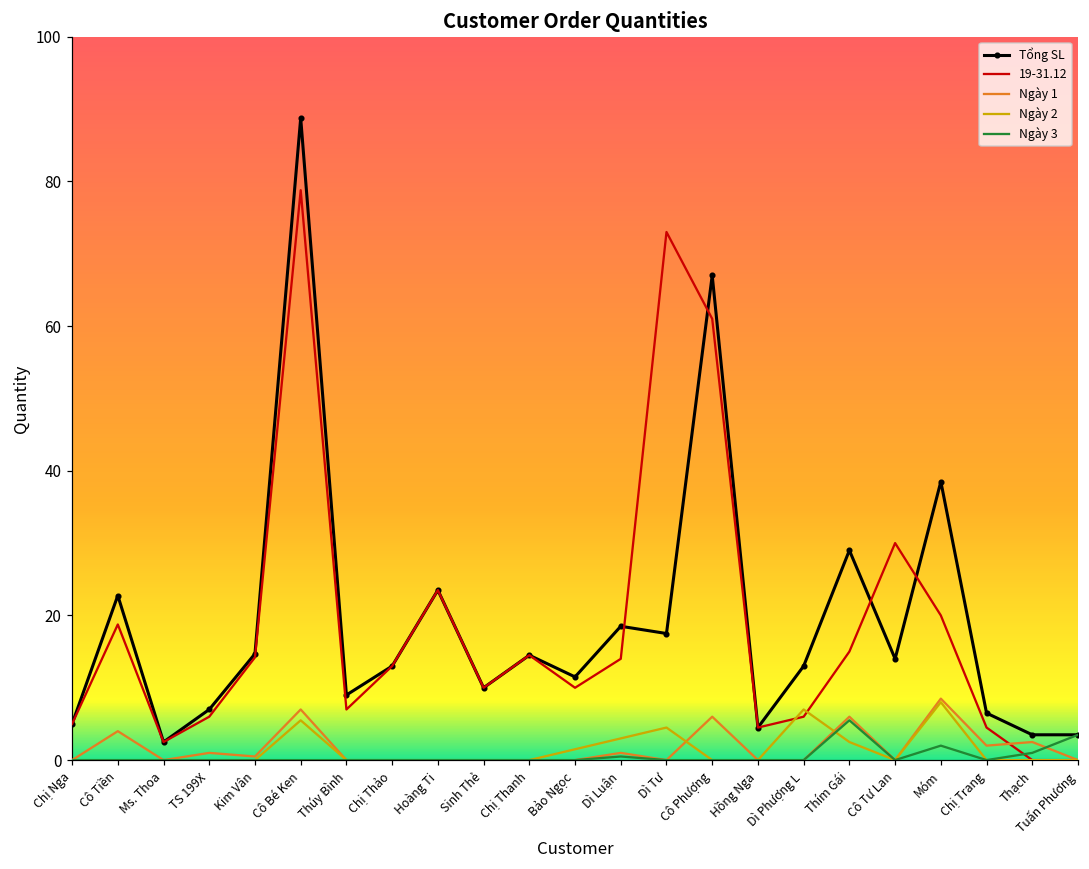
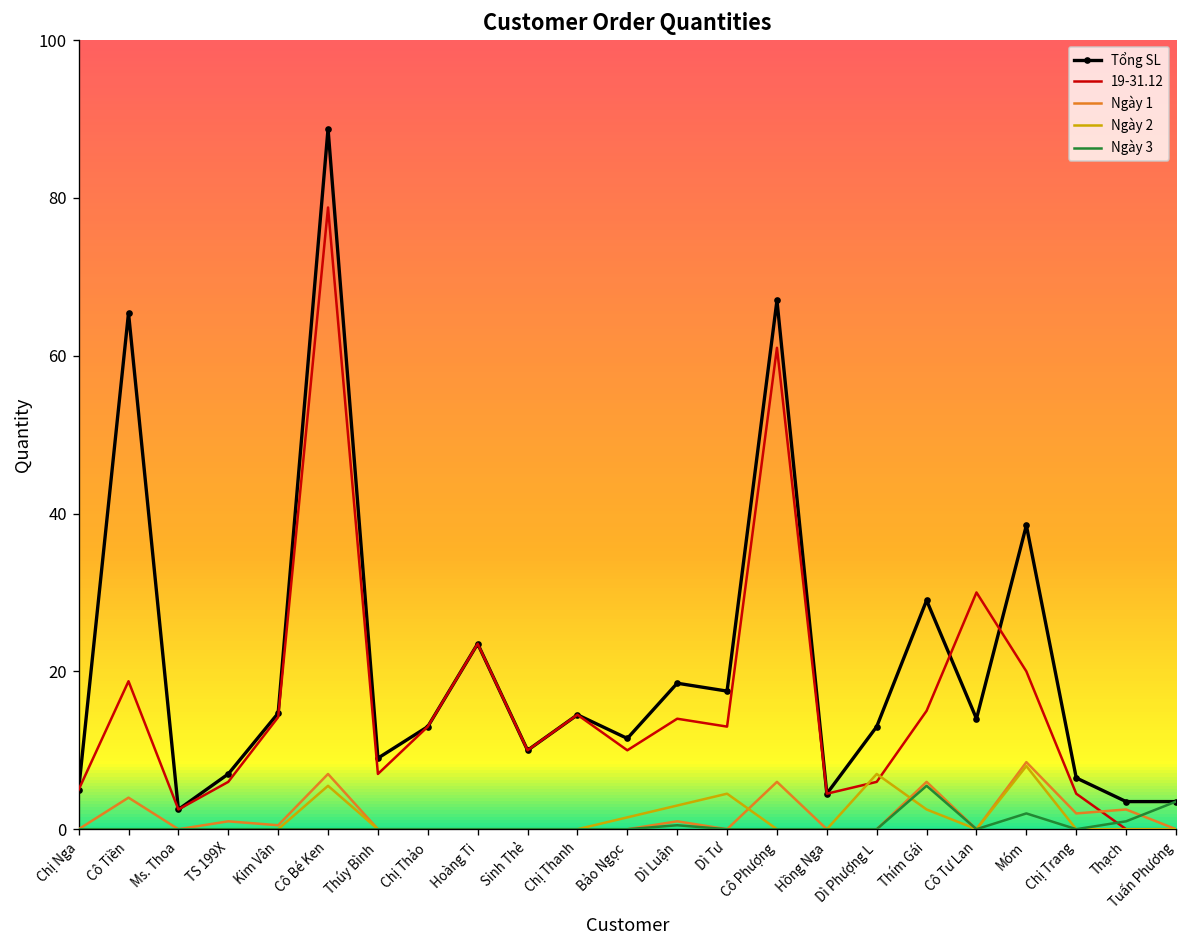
Tổng SL, Cô Tiền: 23 -> 65
19-31.12, Dì Tư: 73 -> 13
